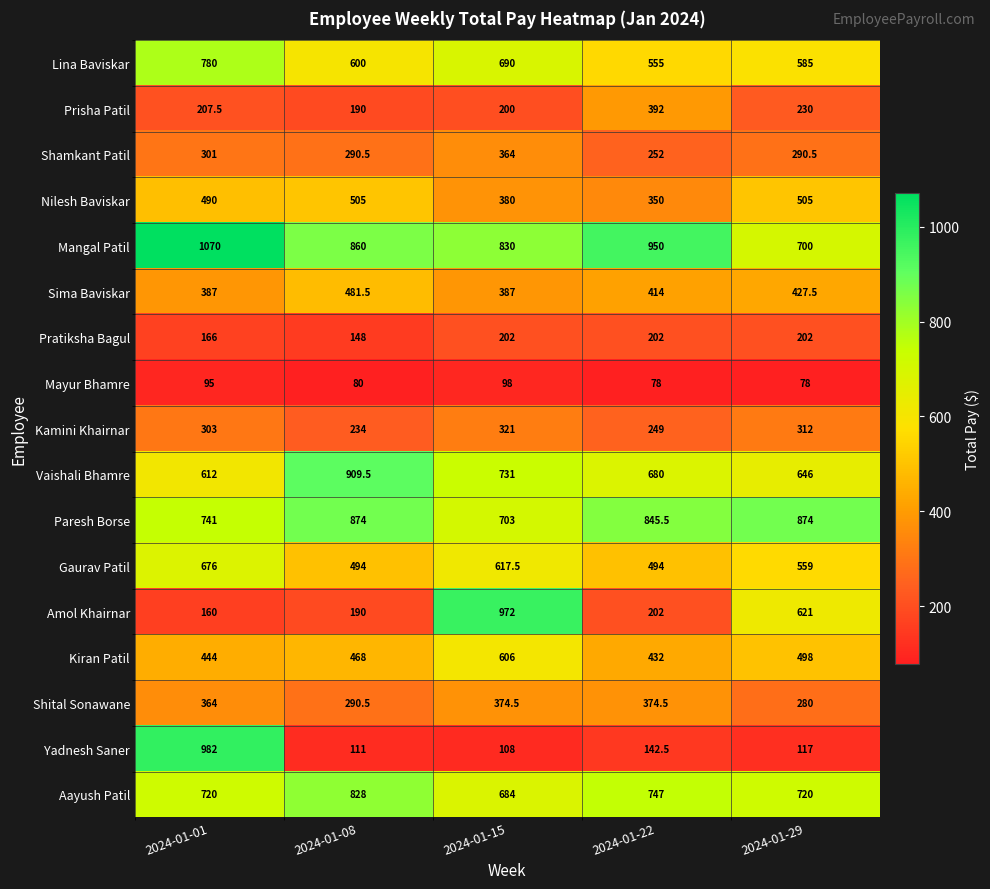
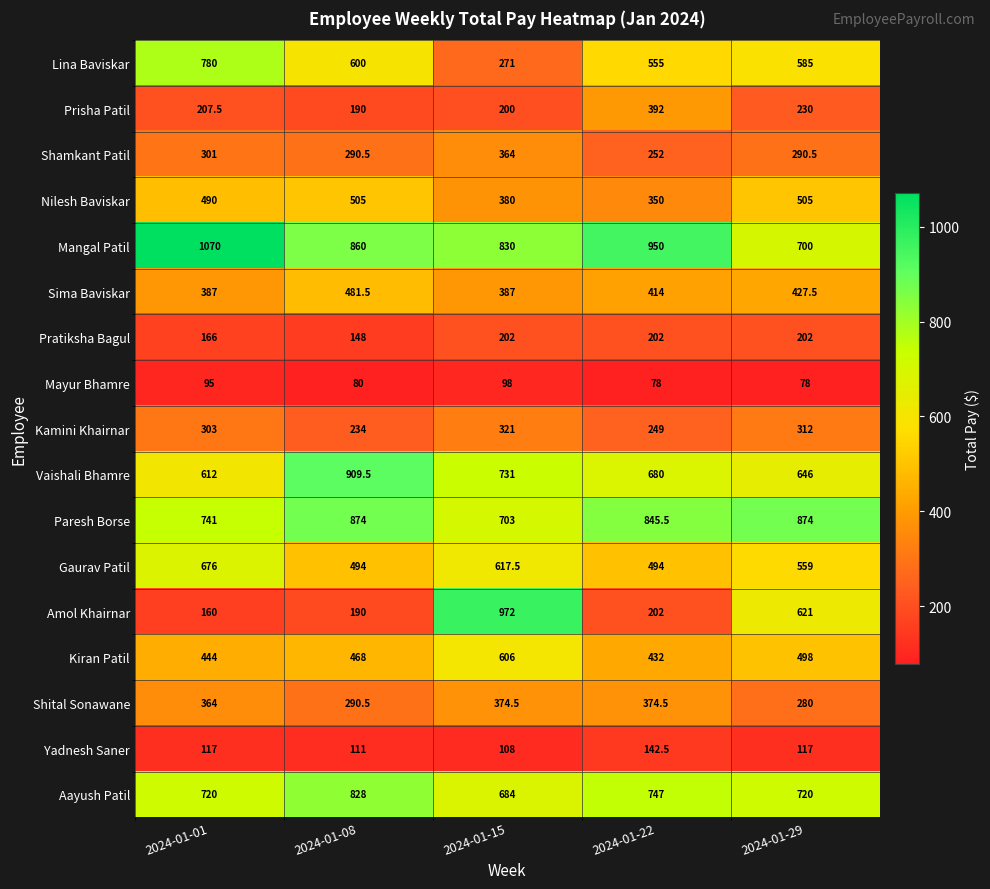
Lina Baviskar, 2024-01-15: 690 -> 271
Yadnesh Saner, 2024-01-01: 982 -> 117
